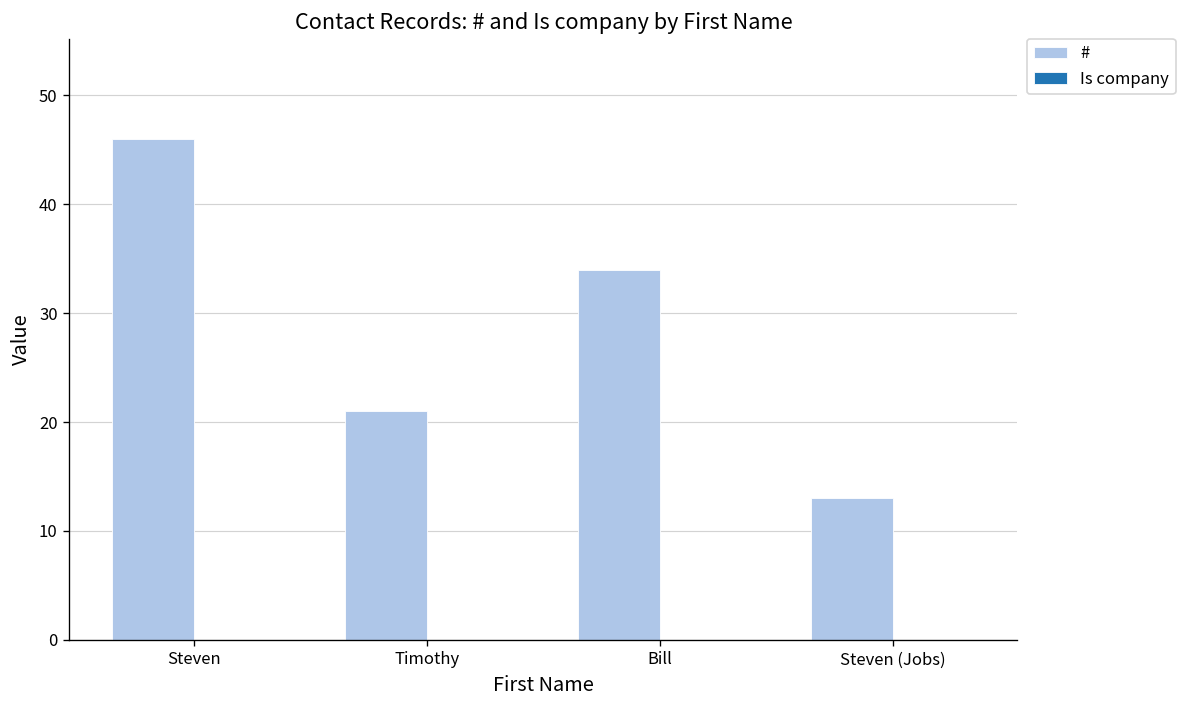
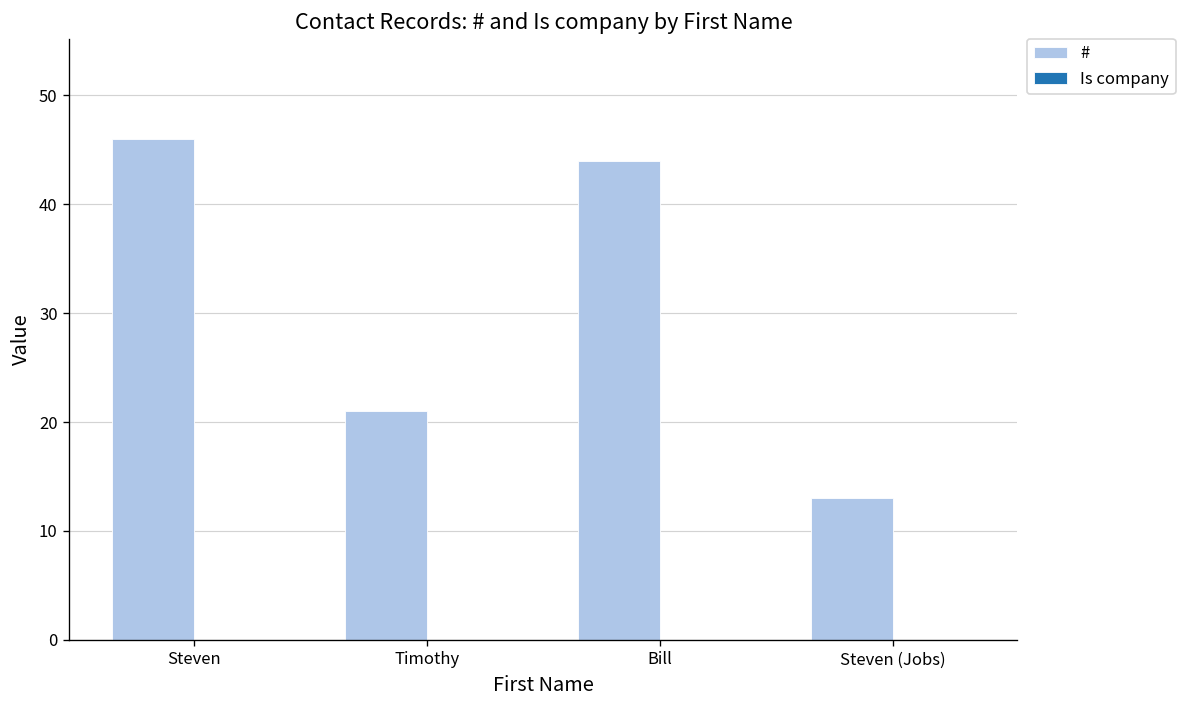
#, Bill: 34 -> 44
